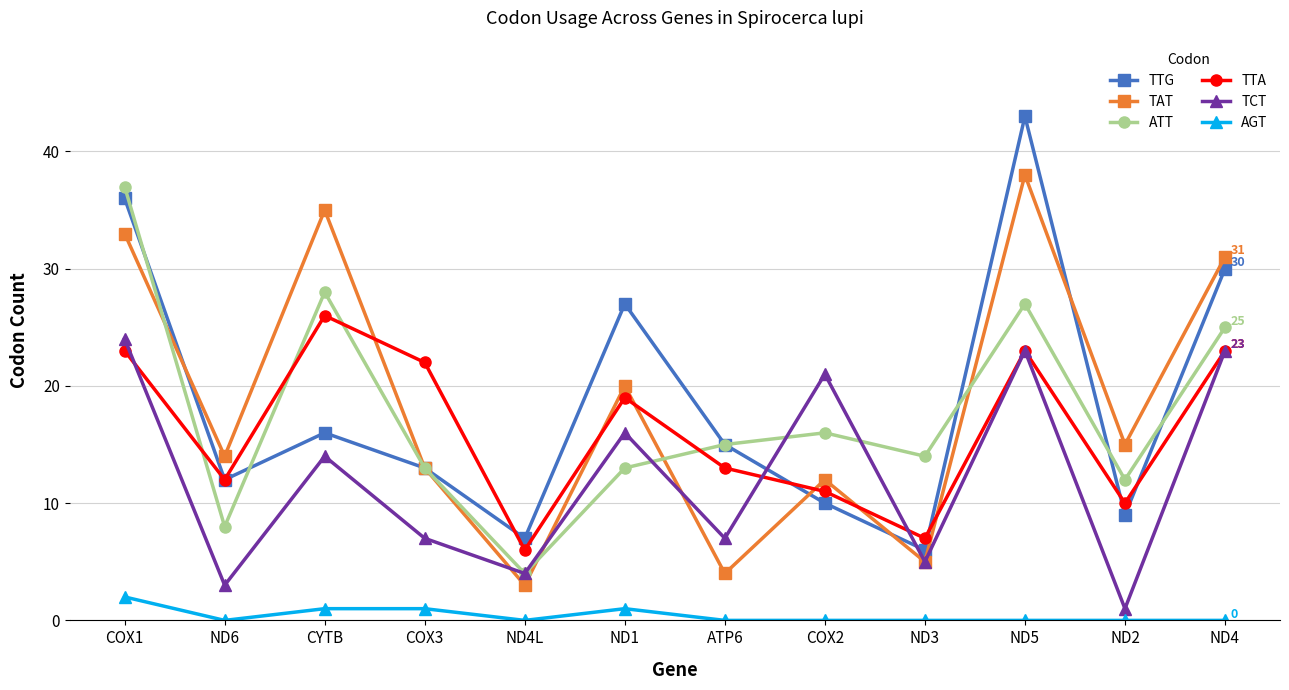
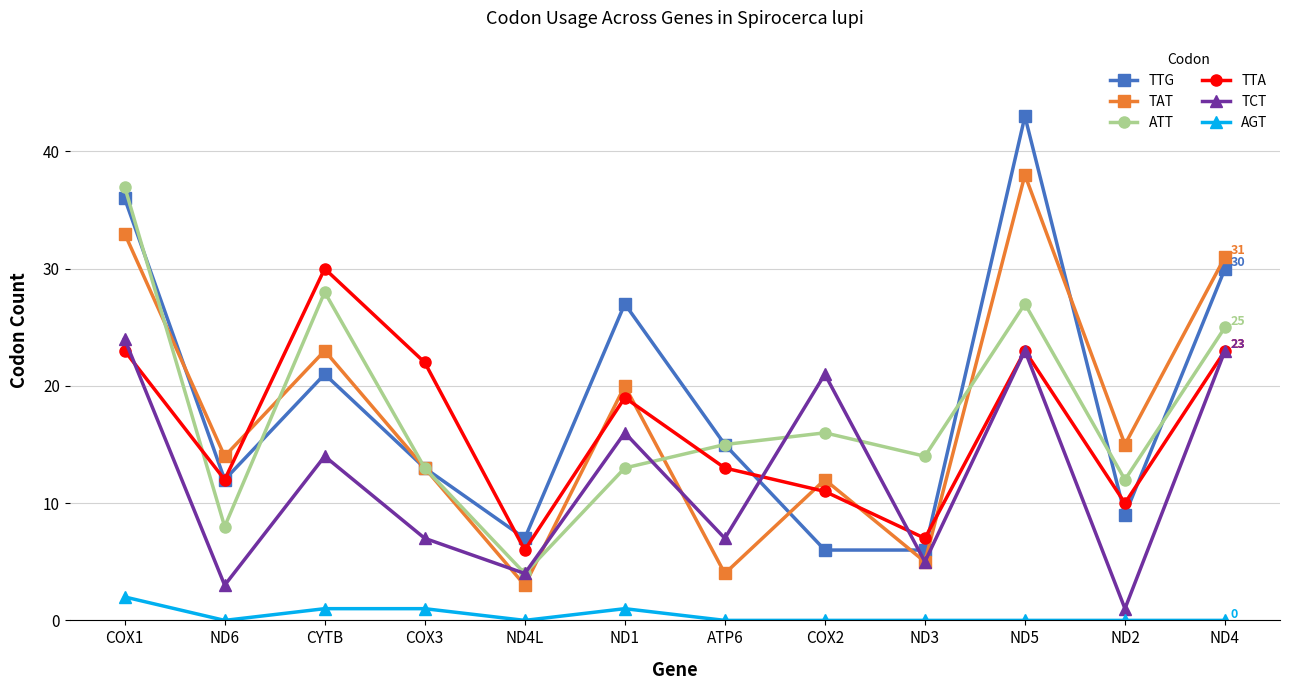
TTG, CYTB: 16 -> 21
TAT, CYTB: 35 -> 23
TTA, CYTB: 26 -> 30
TTG, COX2: 10 -> 6
